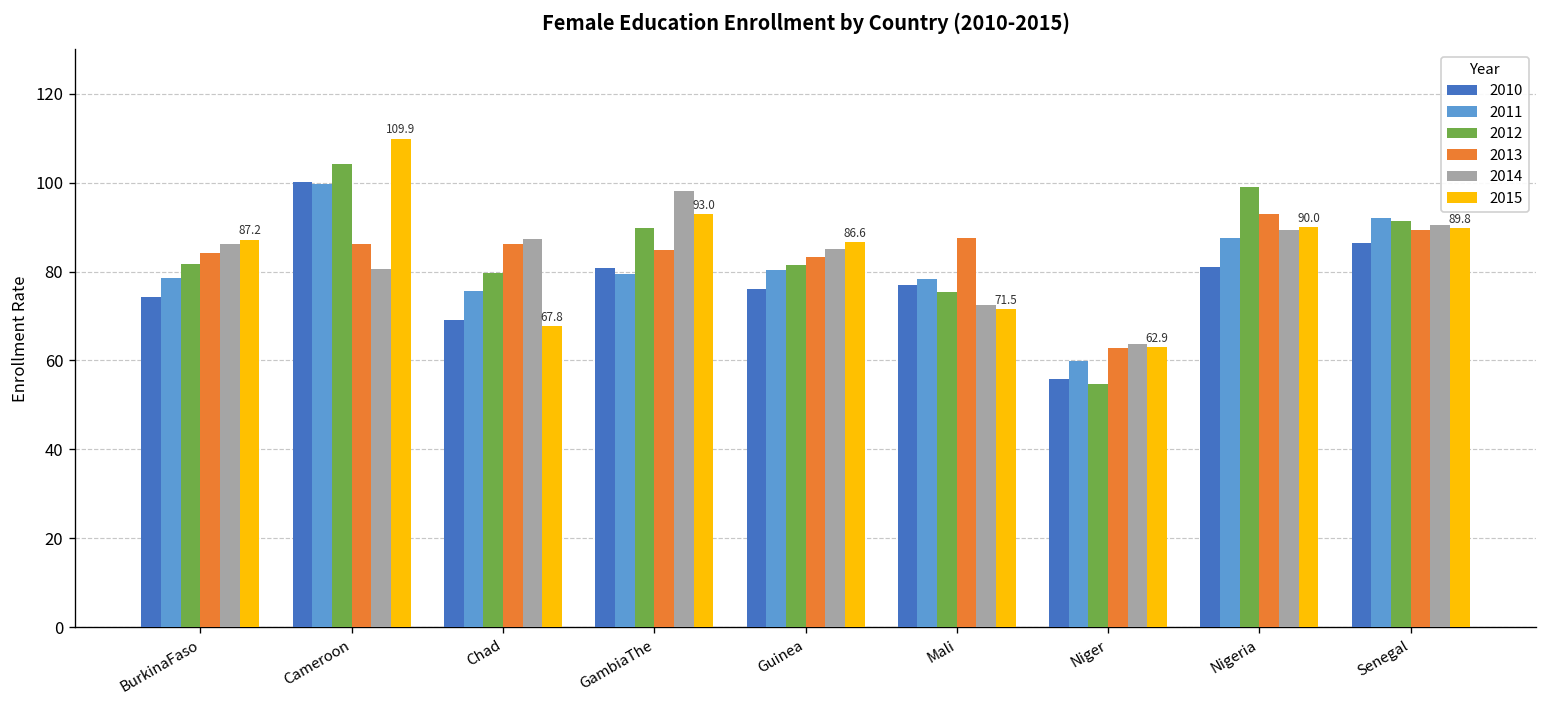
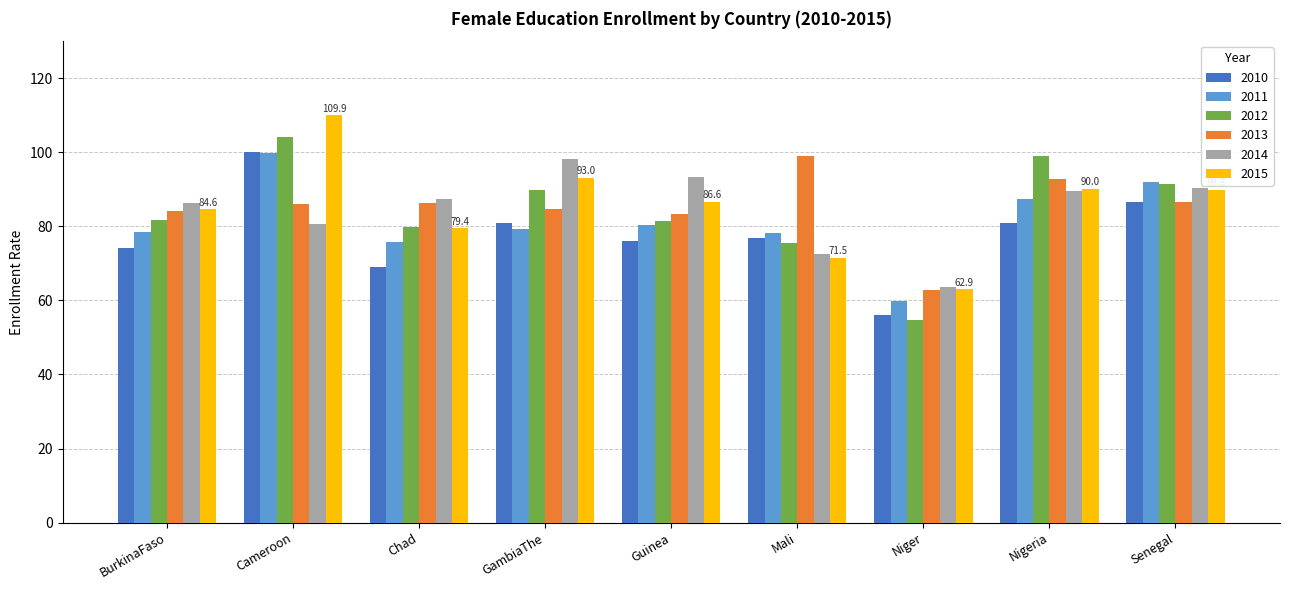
2015, BurkinaFaso: 87.2 -> 84.6
2015, Chad: 67.8 -> 79.4
2014, Guinea: 85 -> 93
2013, Mali: 88 -> 99
2013, Senegal: 89 -> 86
